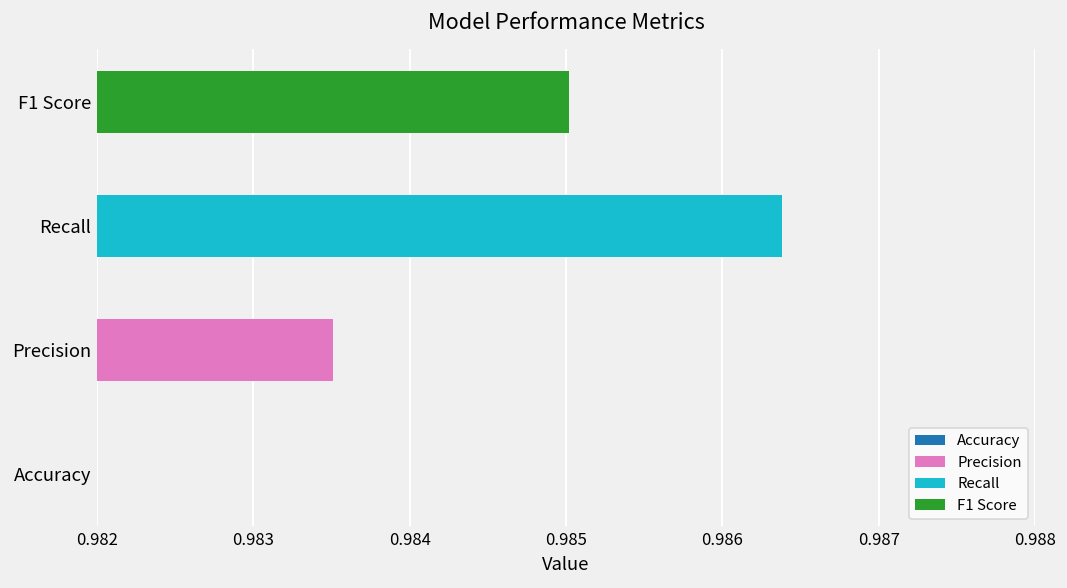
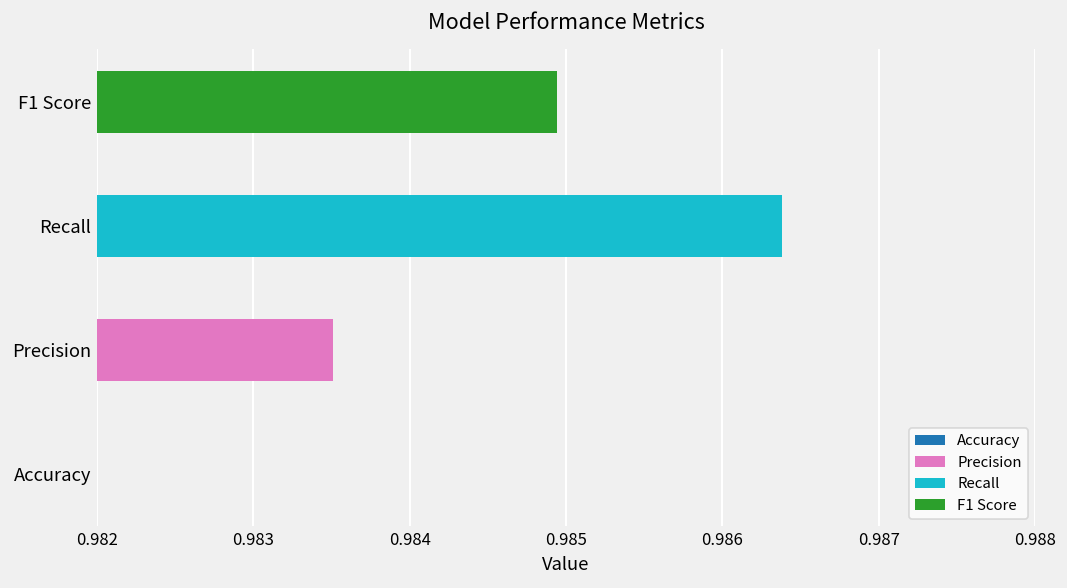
F1 Score: 0.98502 -> 0.98494
